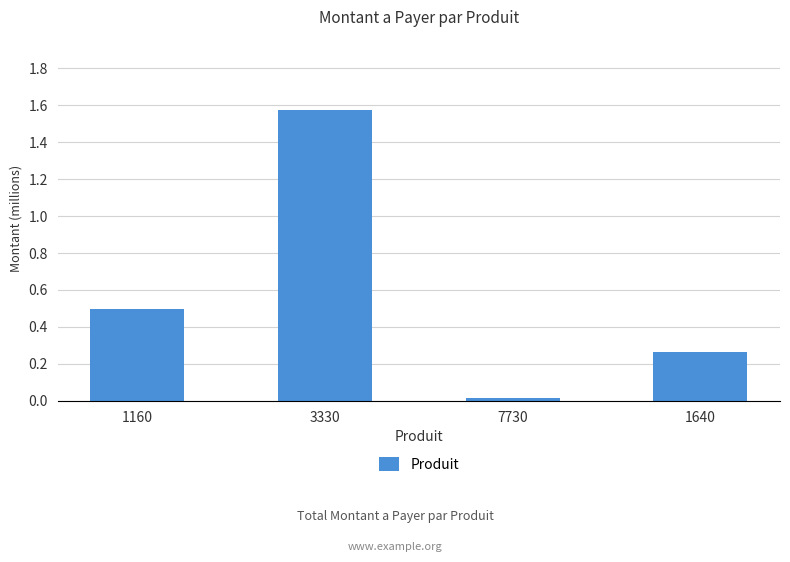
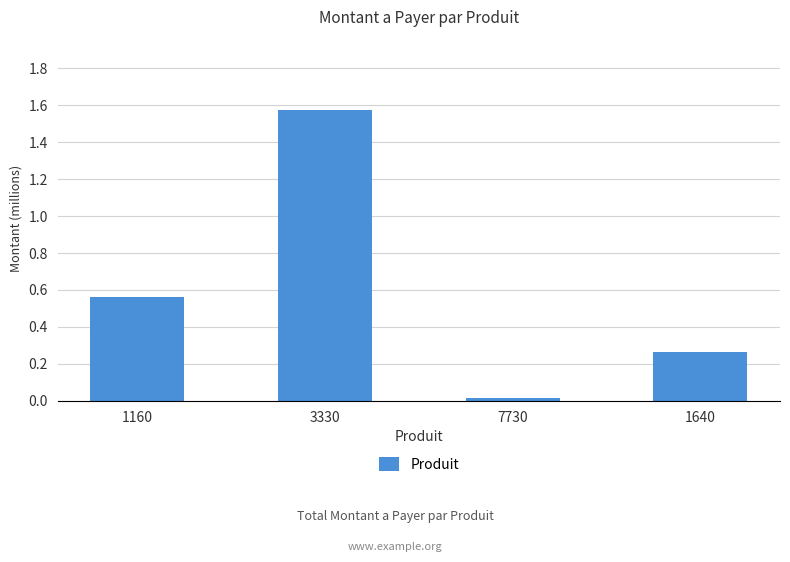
1160: 0.50 -> 0.56
